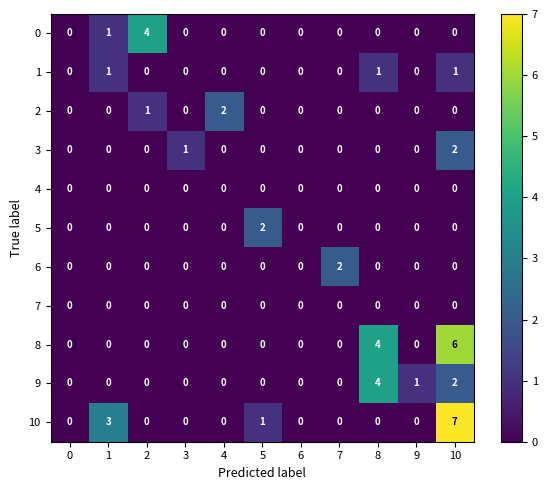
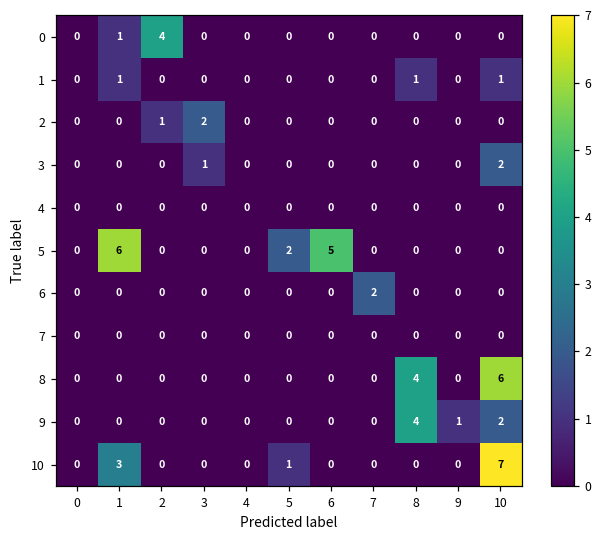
2, 3: 0 -> 2
2, 4: 2 -> 0
5, 1: 0 -> 6
5, 6: 0 -> 5
